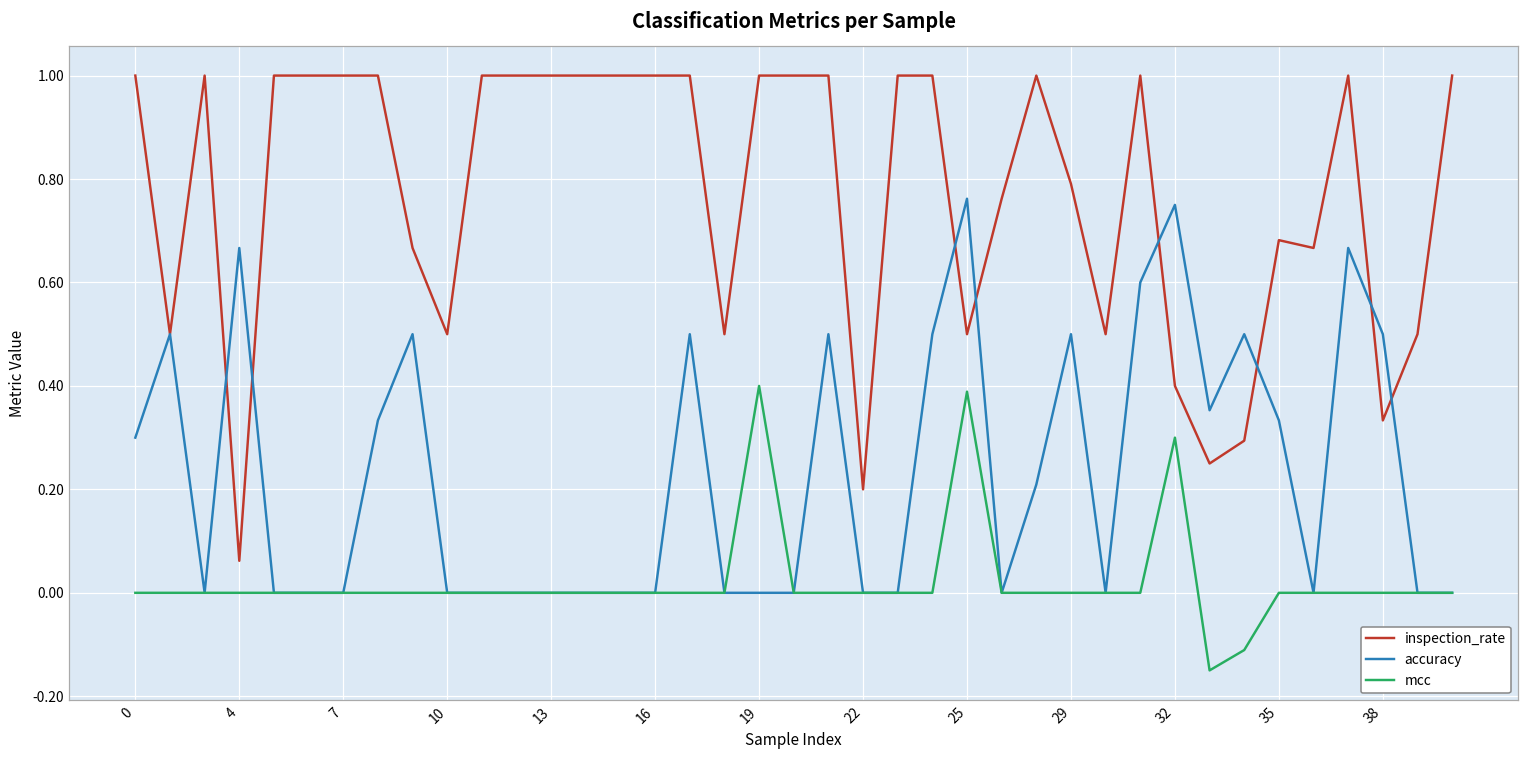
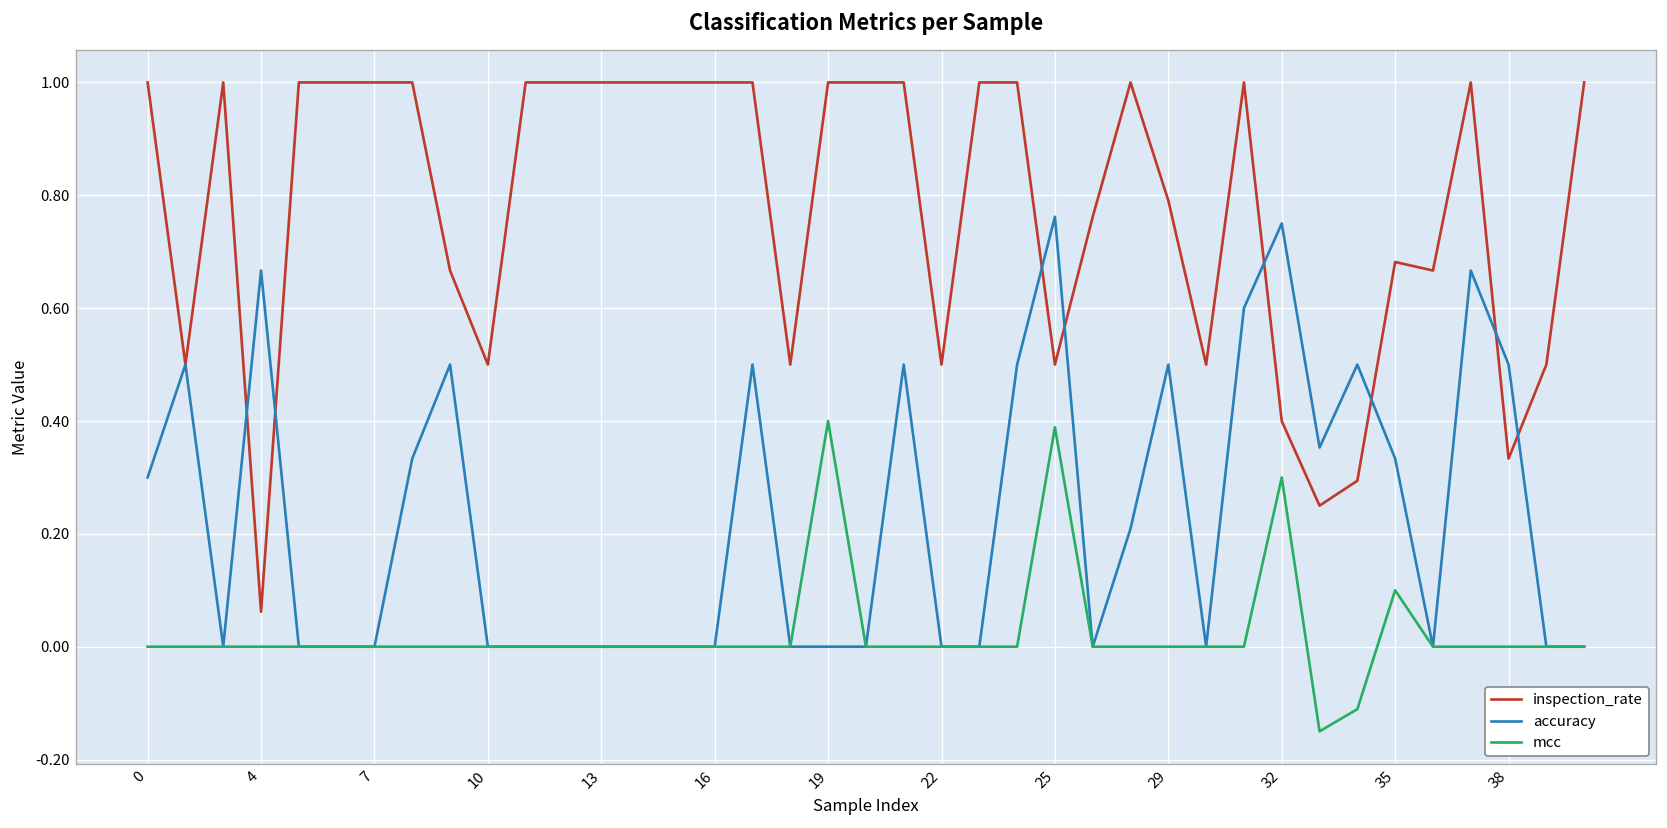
inspection_rate, 22: 0.2 -> 0.5
mcc, 35: 0.0 -> 0.1
